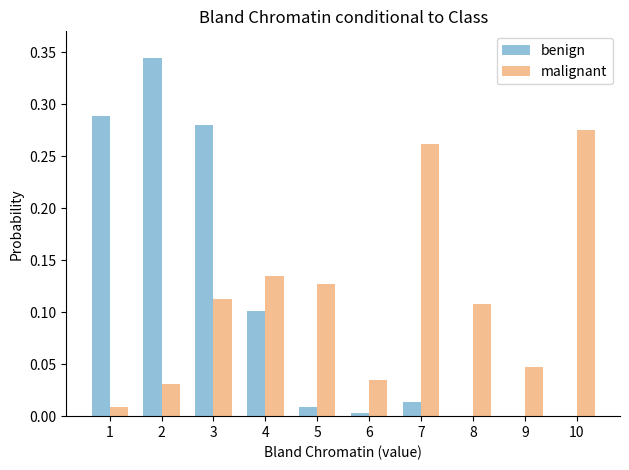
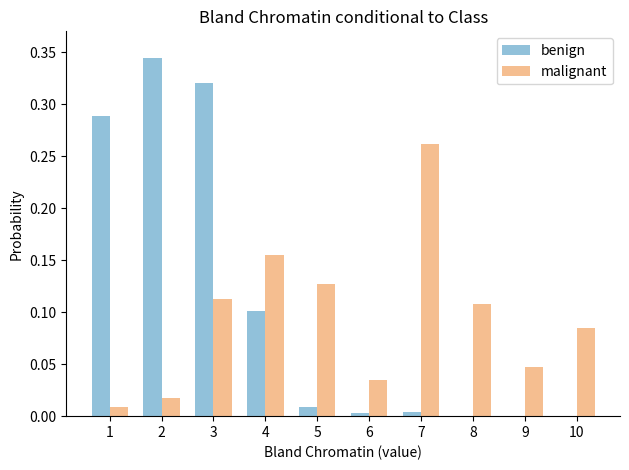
malignant, 2: 0.031 -> 0.017
benign, 3: 0.28 -> 0.32
malignant, 4: 0.135 -> 0.155
benign, 7: 0.014 -> 0.004
malignant, 10: 0.275 -> 0.085
